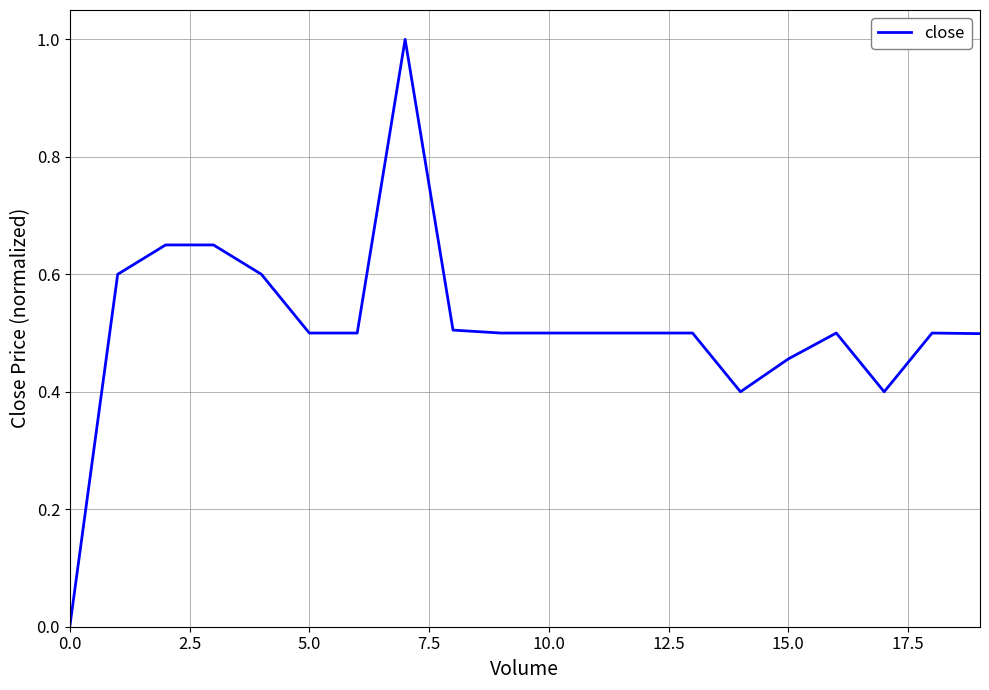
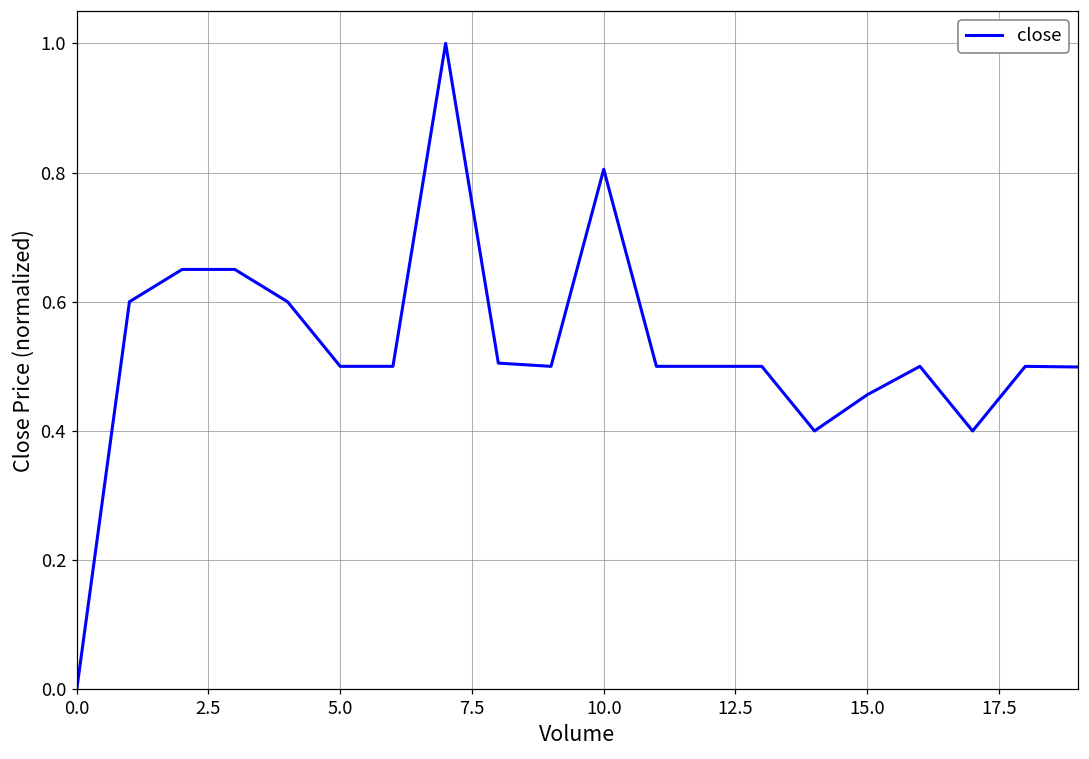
10.0: 0.50 -> 0.81
